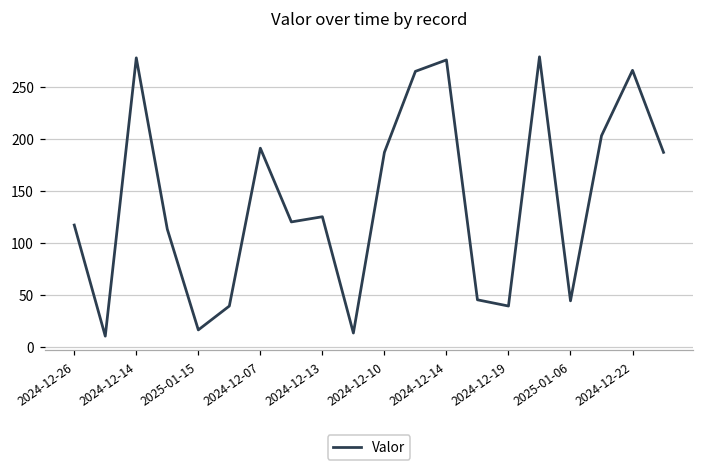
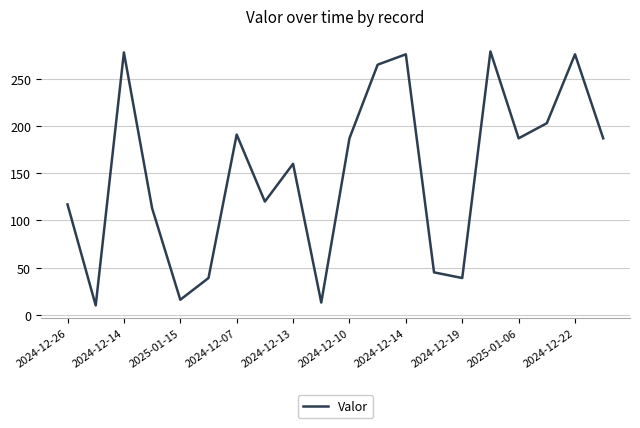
2024-12-13: 130 -> 160
2025-01-06: 40 -> 190
2024-12-22: 270 -> 280
